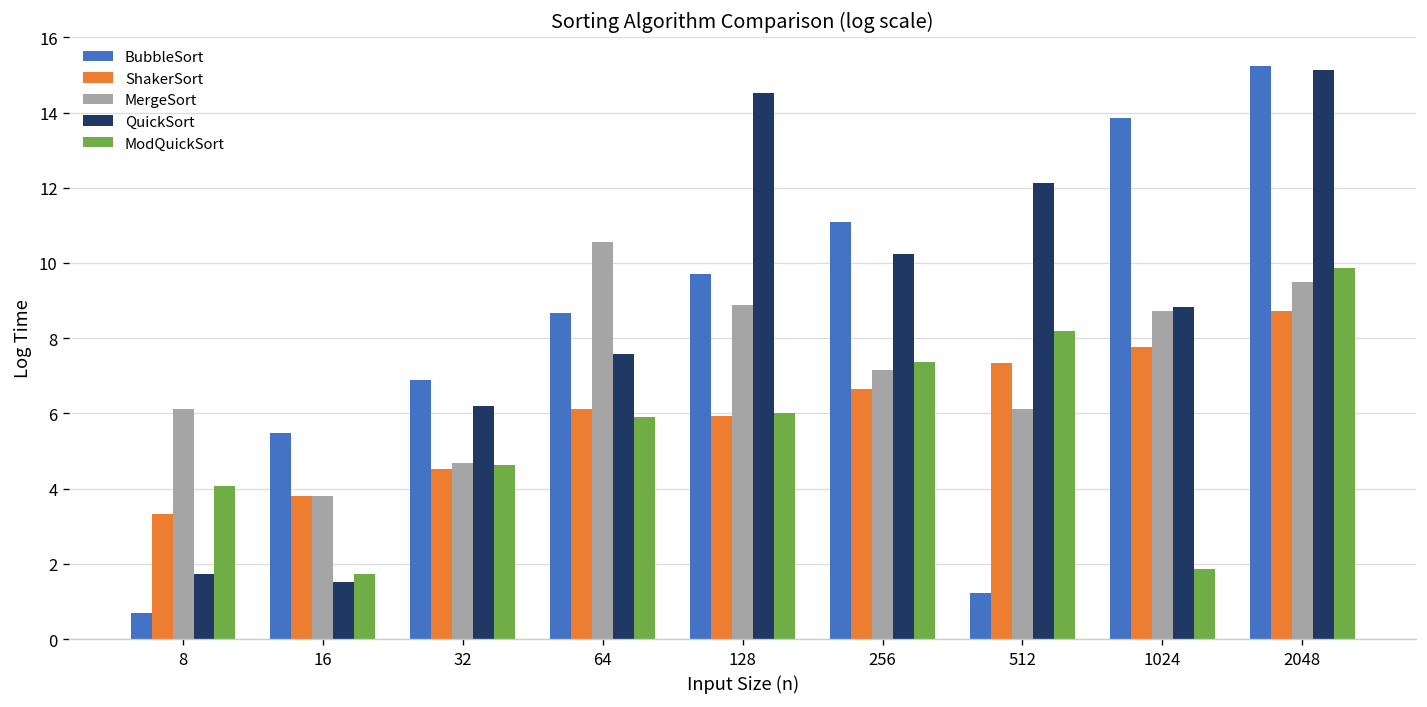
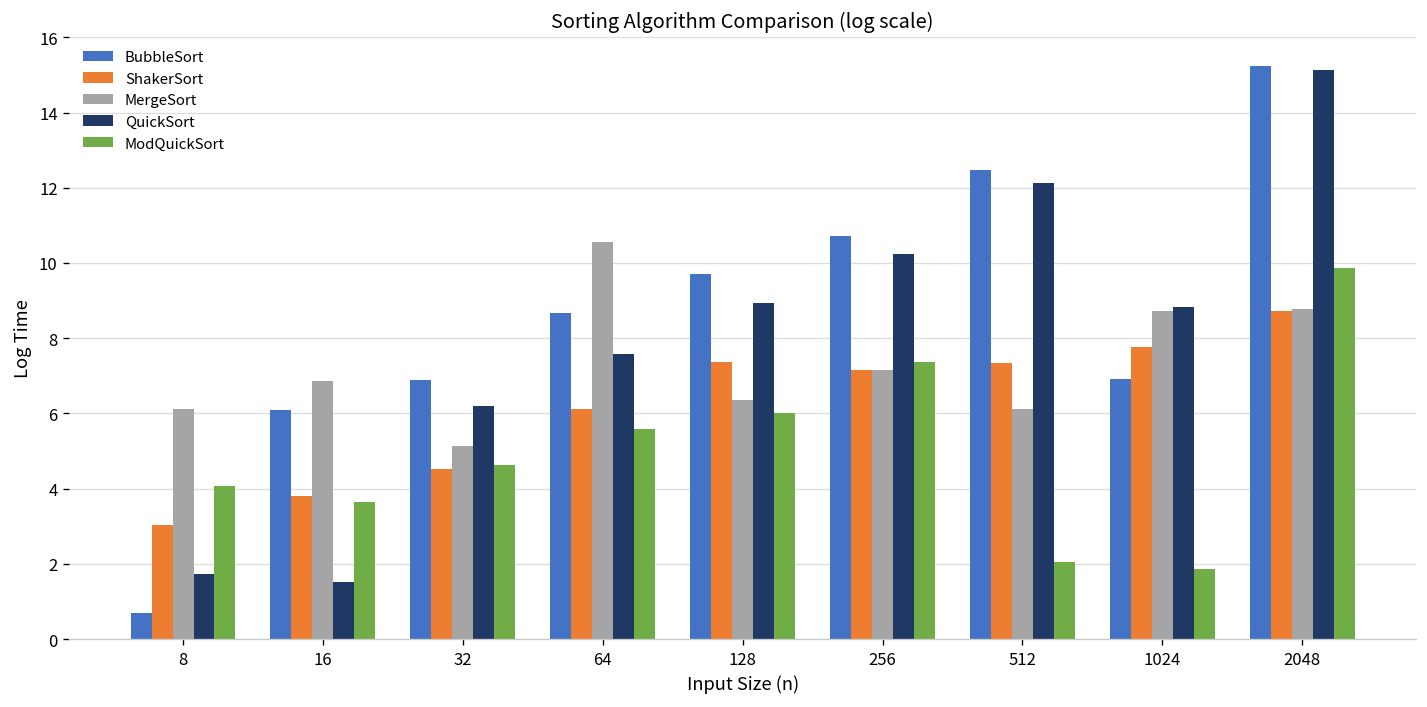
ShakerSort, 8: 3.3 -> 3.0
BubbleSort, 16: 5.5 -> 6.1
MergeSort, 16: 3.8 -> 6.9
ModQuickSort, 16: 1.7 -> 3.6
MergeSort, 32: 4.7 -> 5.1
ModQuickSort, 64: 5.9 -> 5.6
ShakerSort, 128: 5.9 -> 7.4
MergeSort, 128: 8.9 -> 6.4
QuickSort, 128: 14.5 -> 8.9
BubbleSort, 256: 11.1 -> 10.7
ShakerSort, 256: 6.6 -> 7.1
BubbleSort, 512: 1.2 -> 12.5
ModQuickSort, 512: 8.2 -> 2.1
BubbleSort, 1024: 13.9 -> 6.9
MergeSort, 2048: 9.5 -> 8.8
